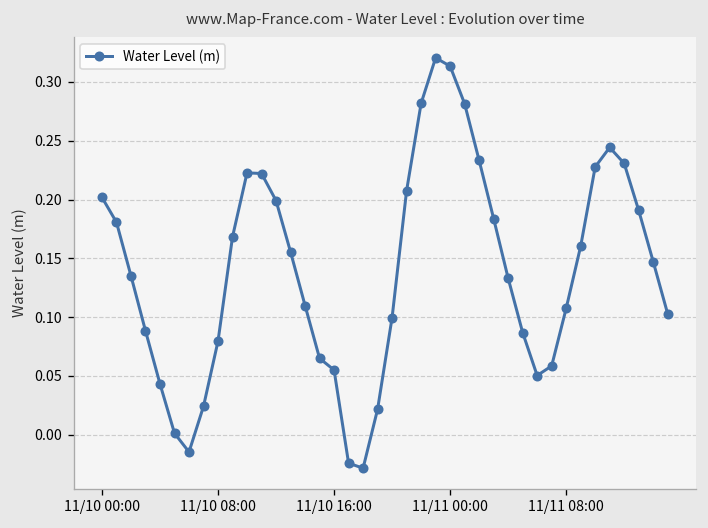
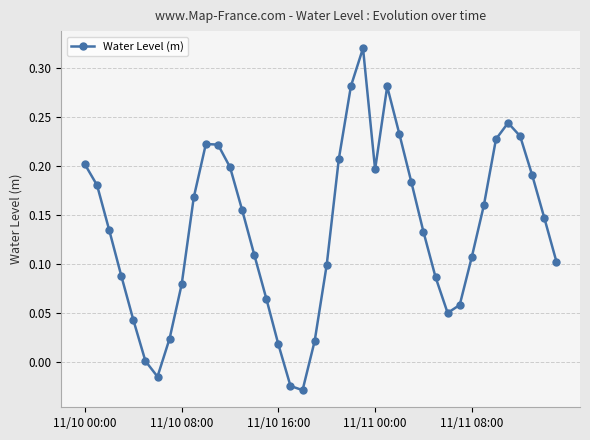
11/10 16:00: 0.06 -> 0.02
11/11 00:00: 0.31 -> 0.20
